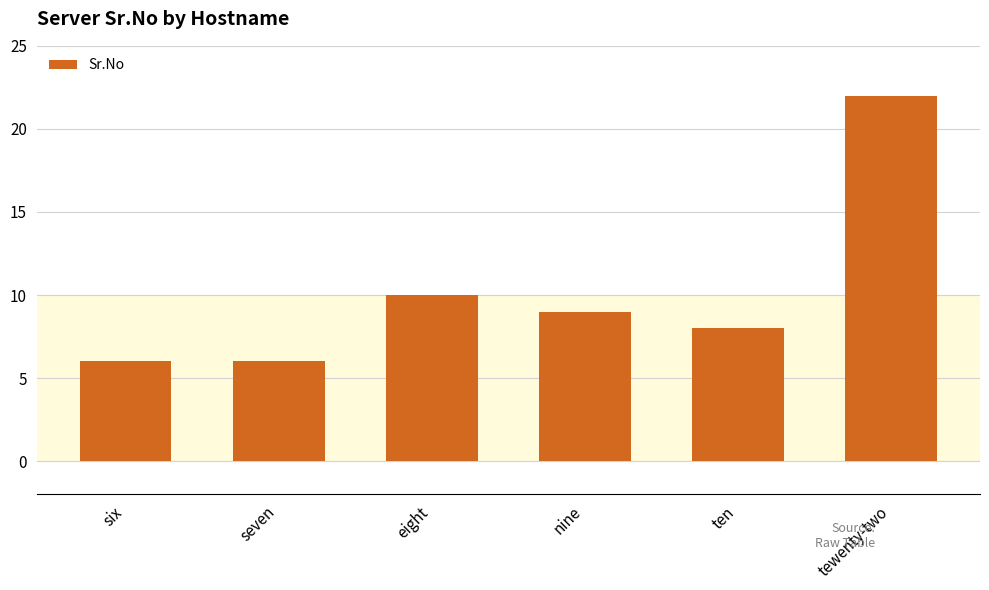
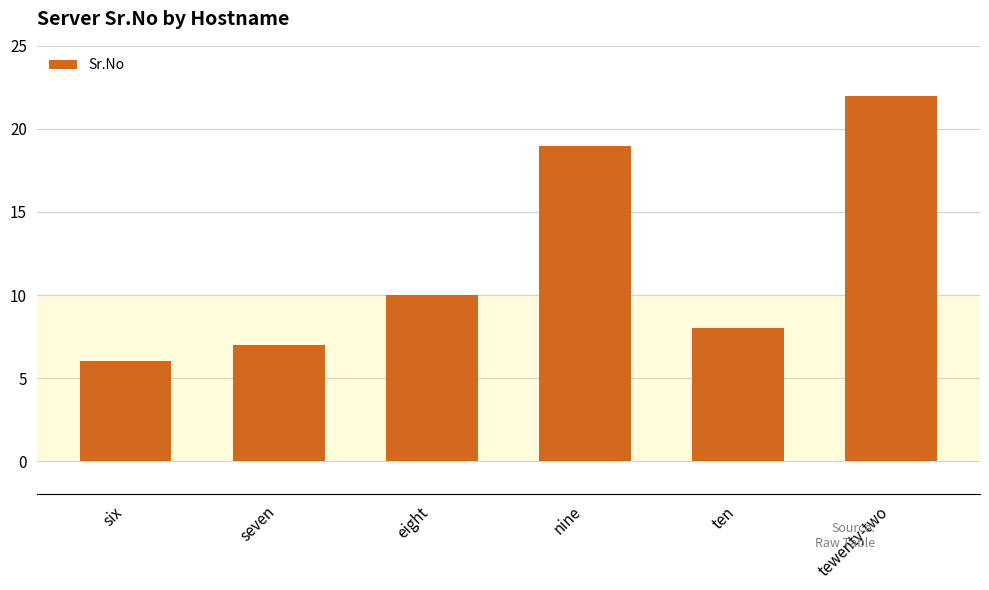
seven: 6 -> 7
nine: 9 -> 19
